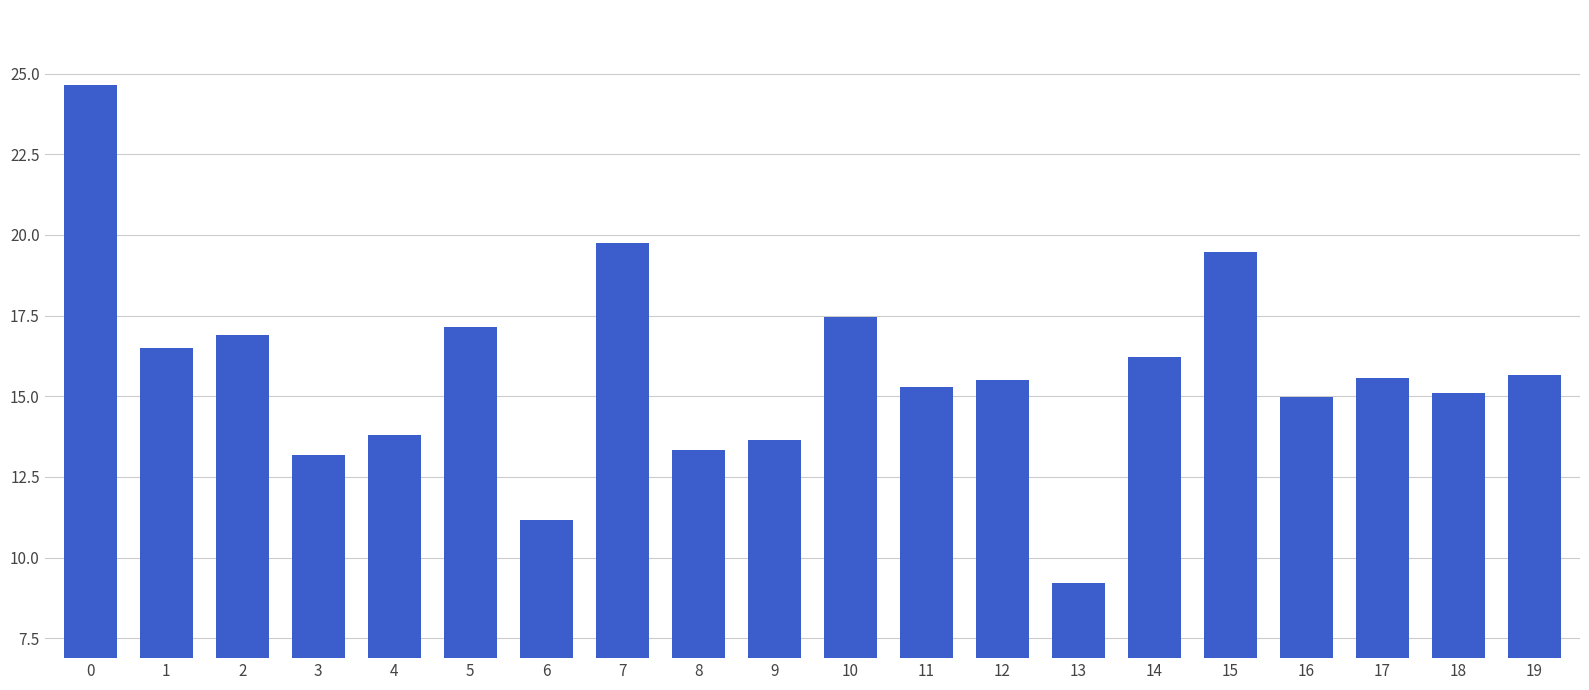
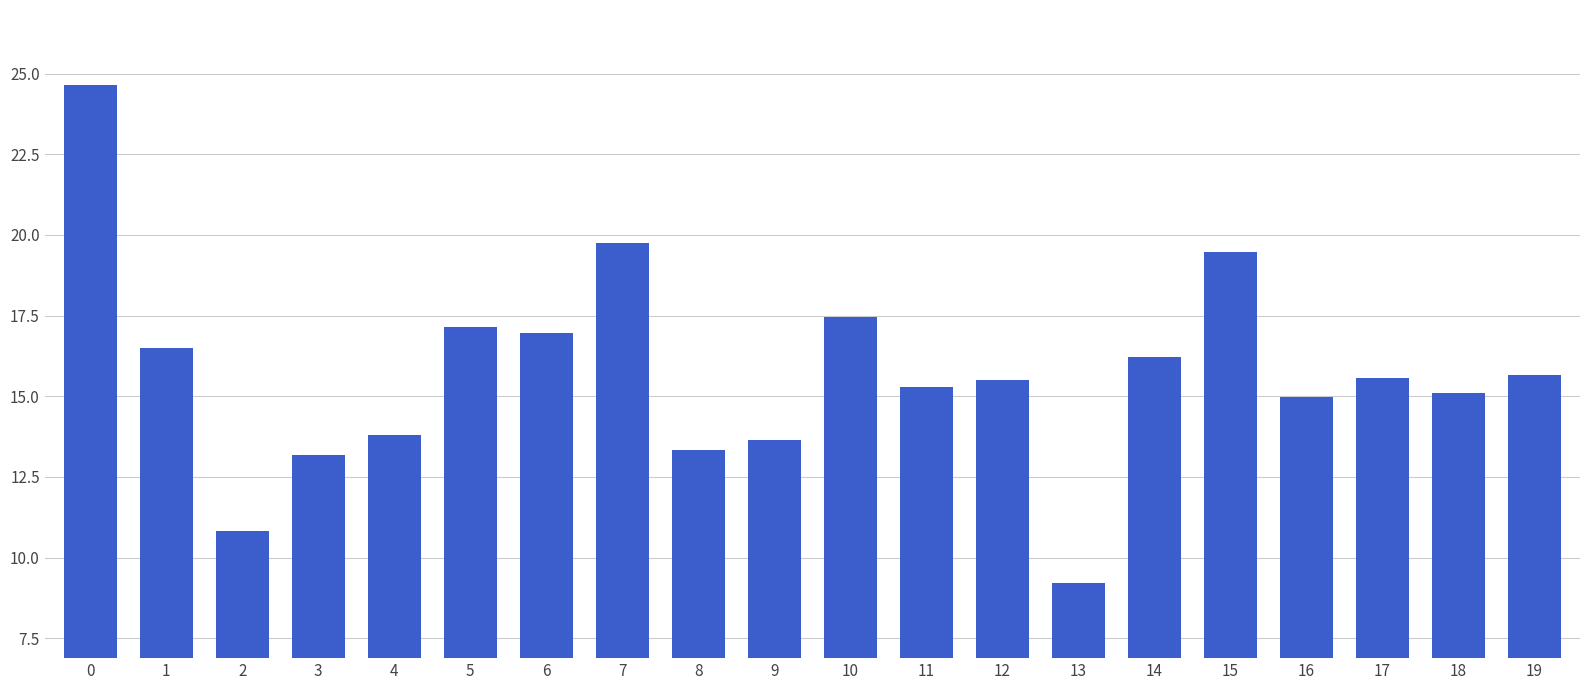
2: 16.9 -> 10.8
6: 11.2 -> 17.0
